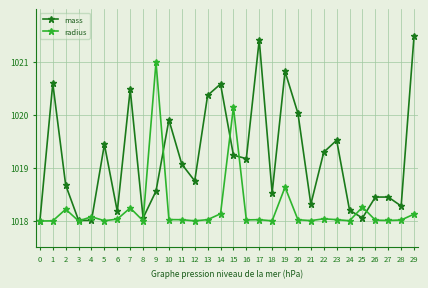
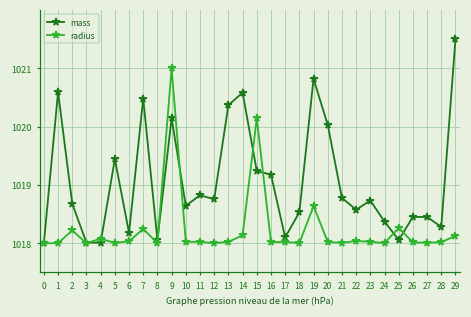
mass, 9: 1018.6 -> 1020.1
mass, 10: 1019.9 -> 1018.6
mass, 11: 1019.1 -> 1018.8
mass, 17: 1021.4 -> 1018.1
mass, 21: 1018.3 -> 1018.8
mass, 22: 1019.3 -> 1018.6
mass, 23: 1019.5 -> 1018.7
mass, 24: 1018.2 -> 1018.4
